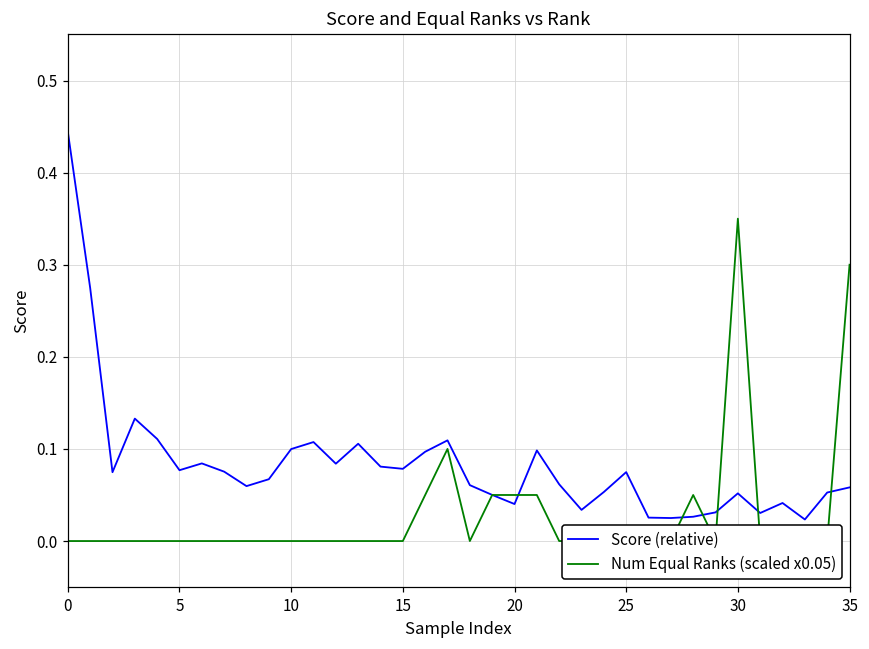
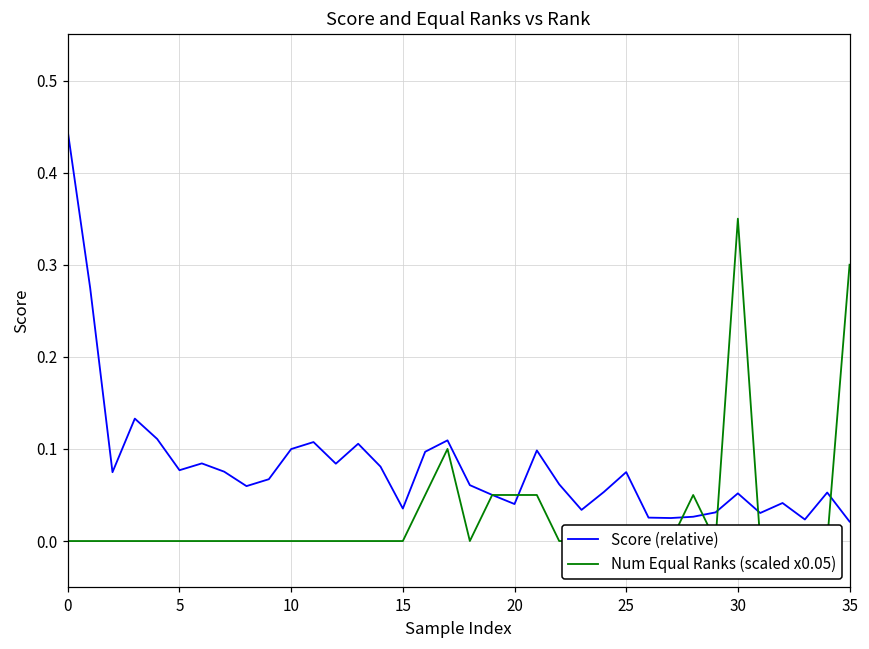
Score (relative), 15: 0.08 -> 0.04
Score (relative), 35: 0.06 -> 0.02
